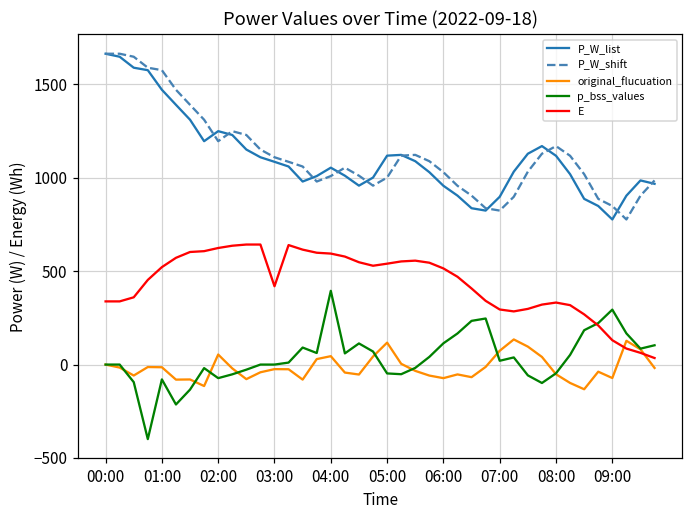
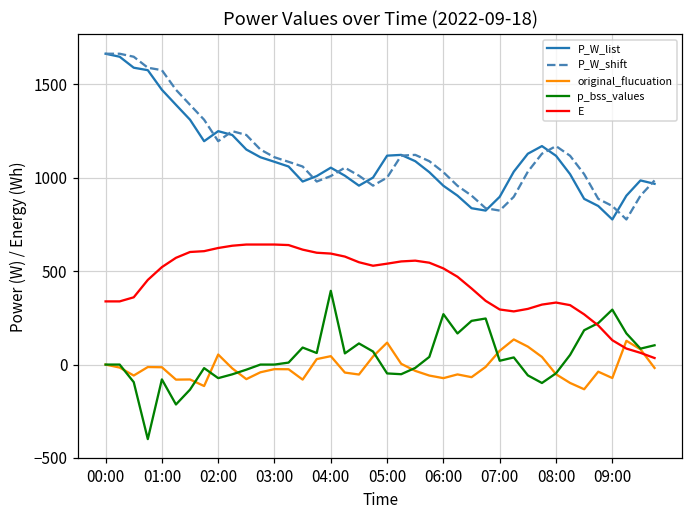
E, 03:00: 420 -> 640
p_bss_values, 06:00: 110 -> 270
